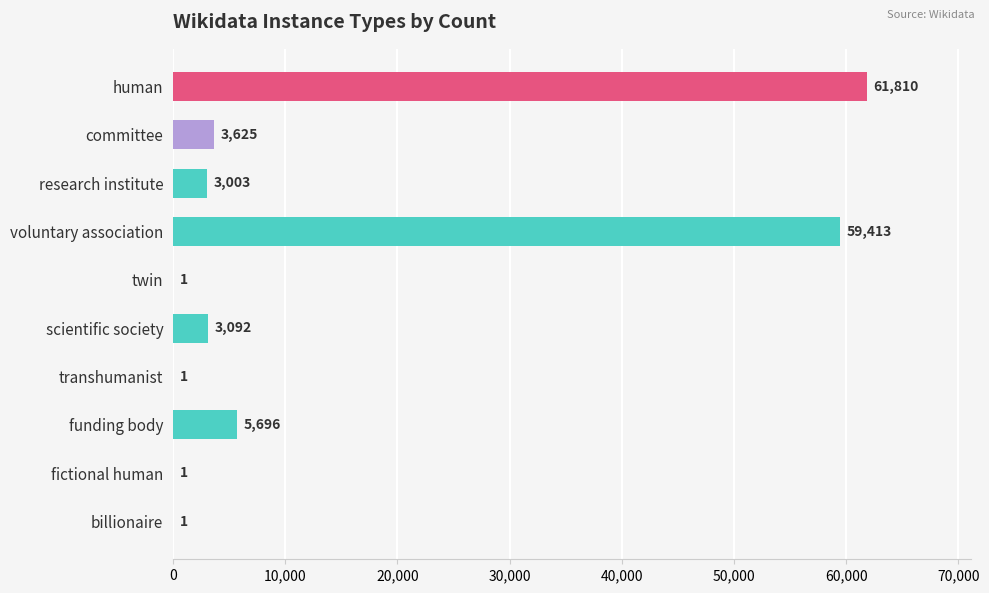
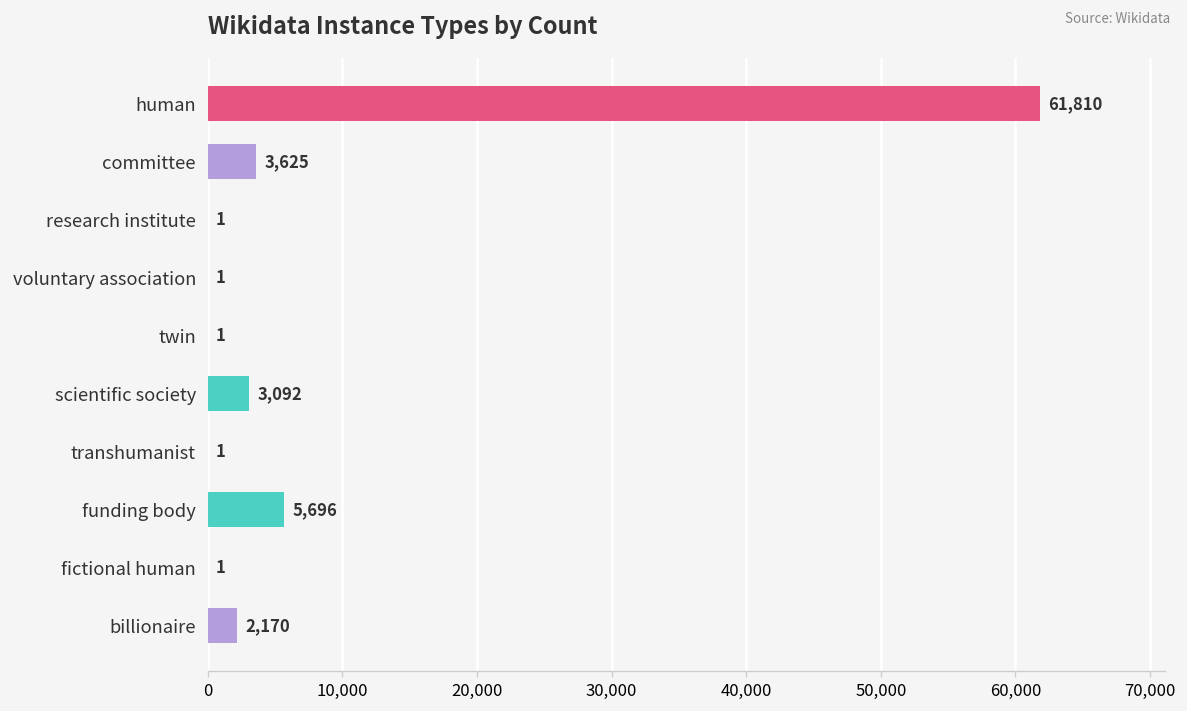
research institute: 3,003 -> 1
voluntary association: 59,413 -> 1
billionaire: 1 -> 2,170
